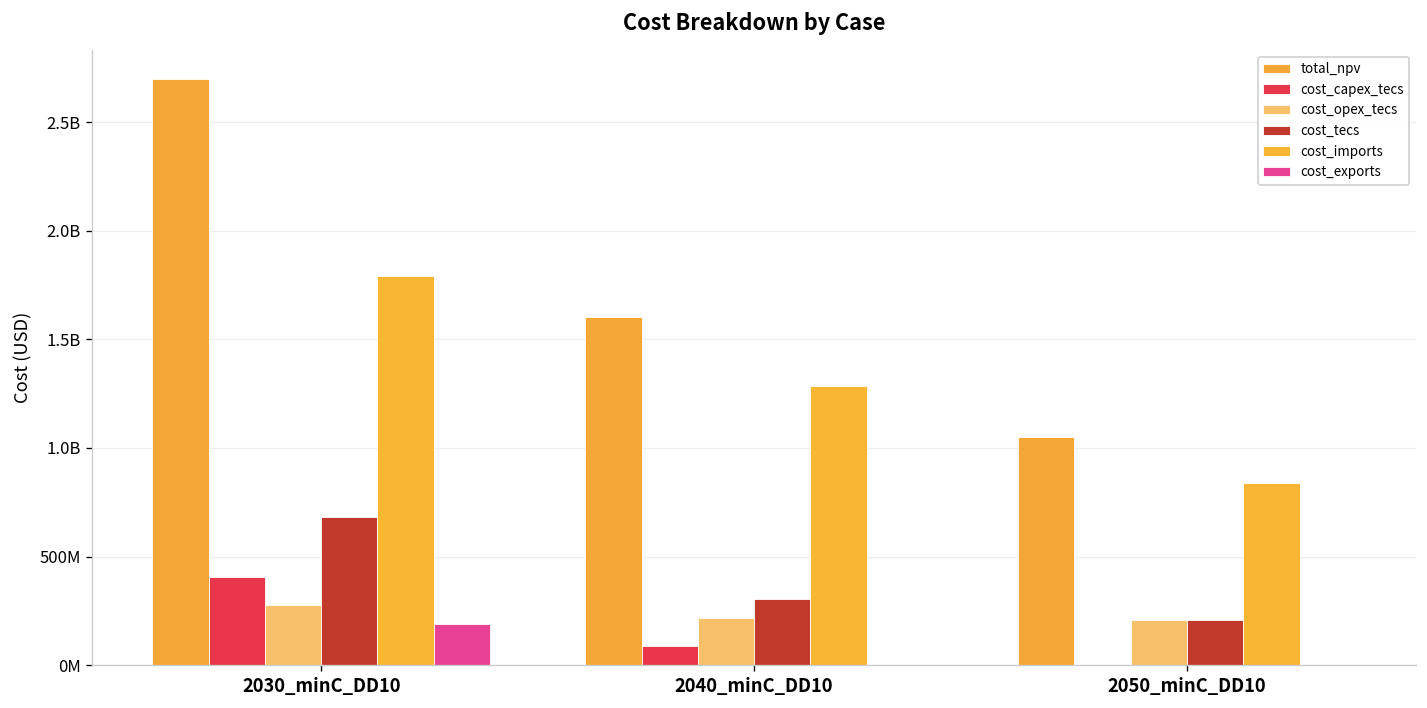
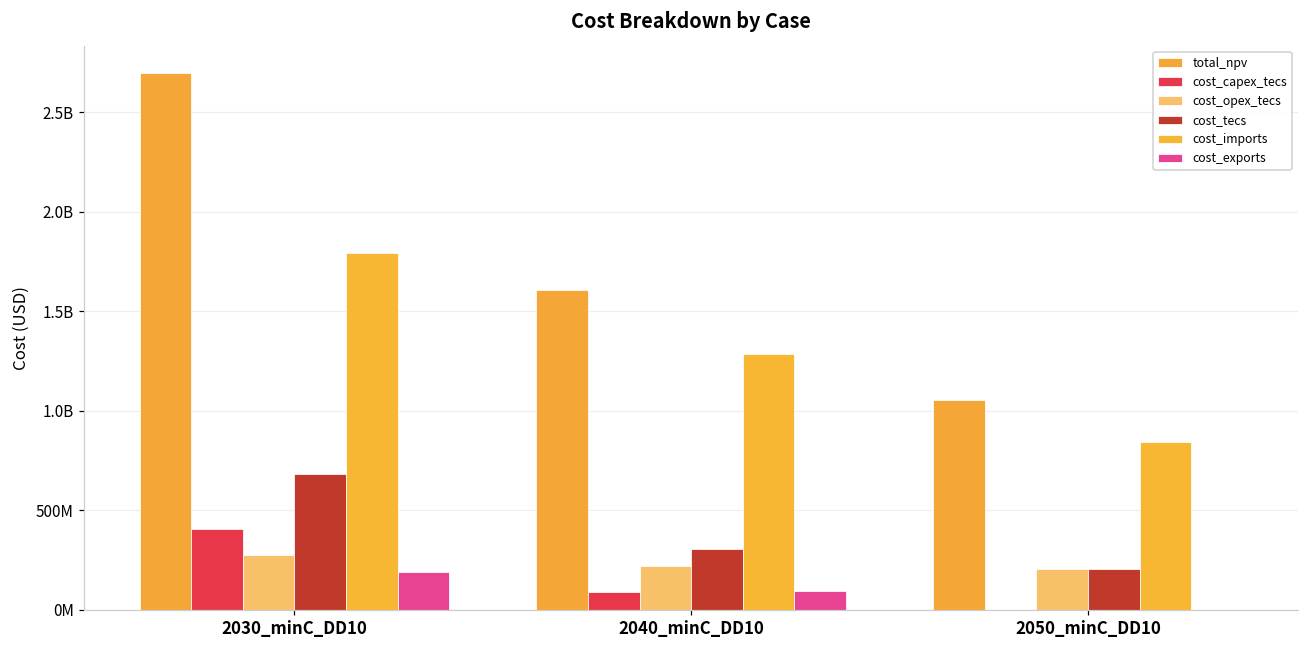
cost_exports, 2040_minC_DD10: 0 -> 100000000
